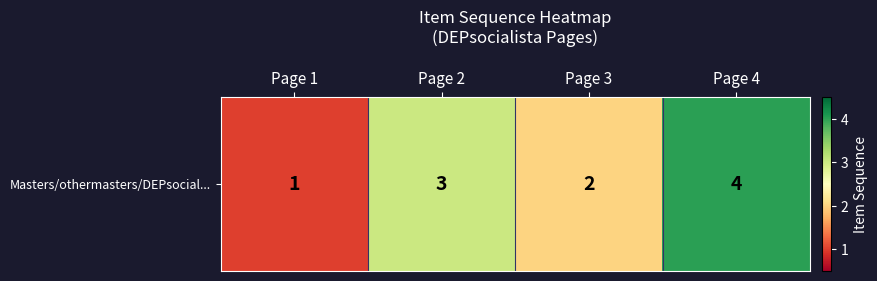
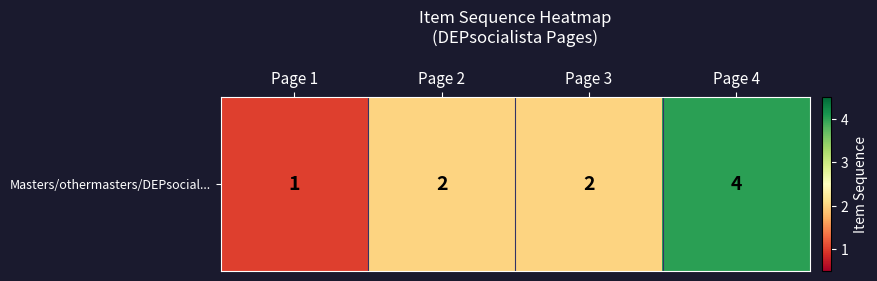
Masters/othermasters/DEPsocial..., Page 2: 3 -> 2
